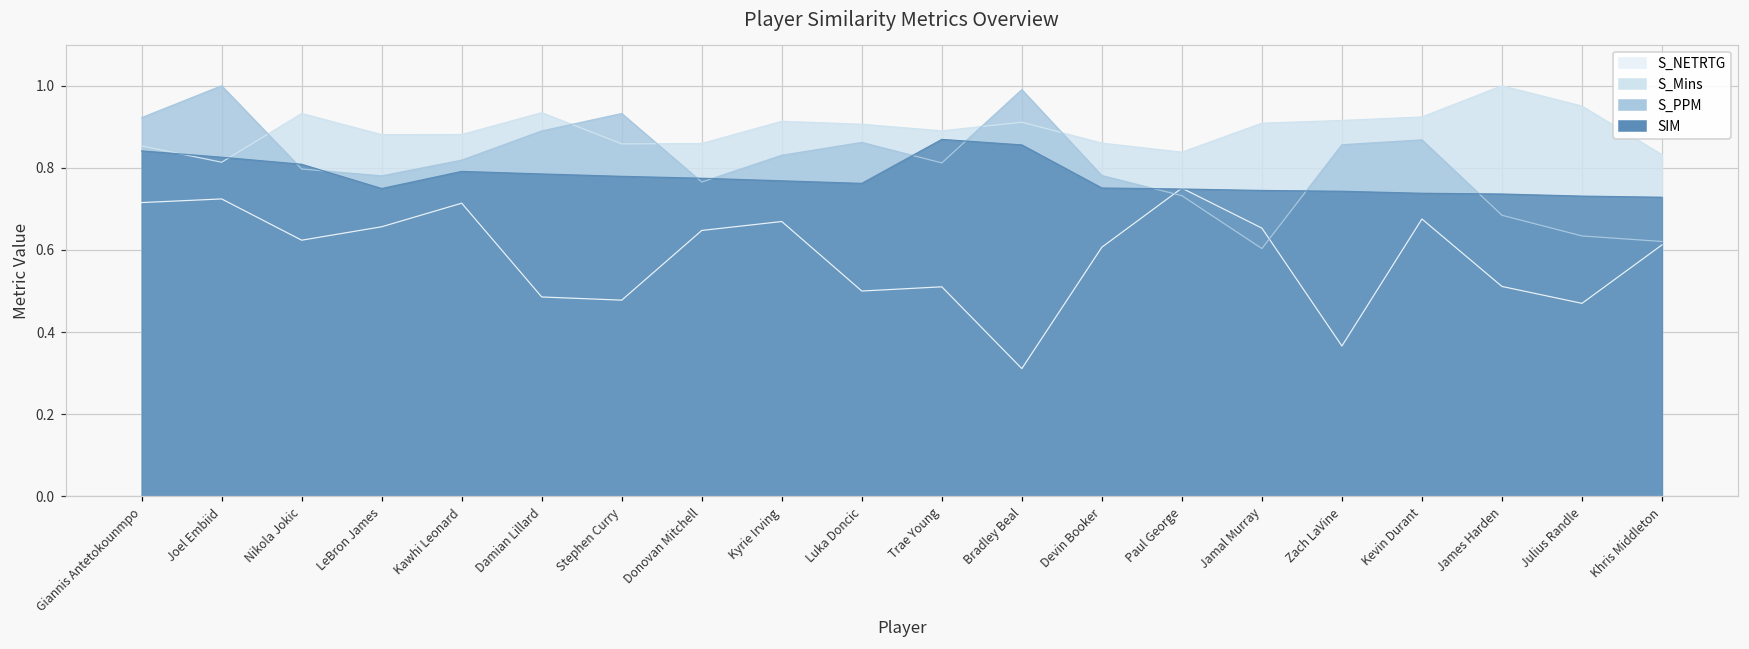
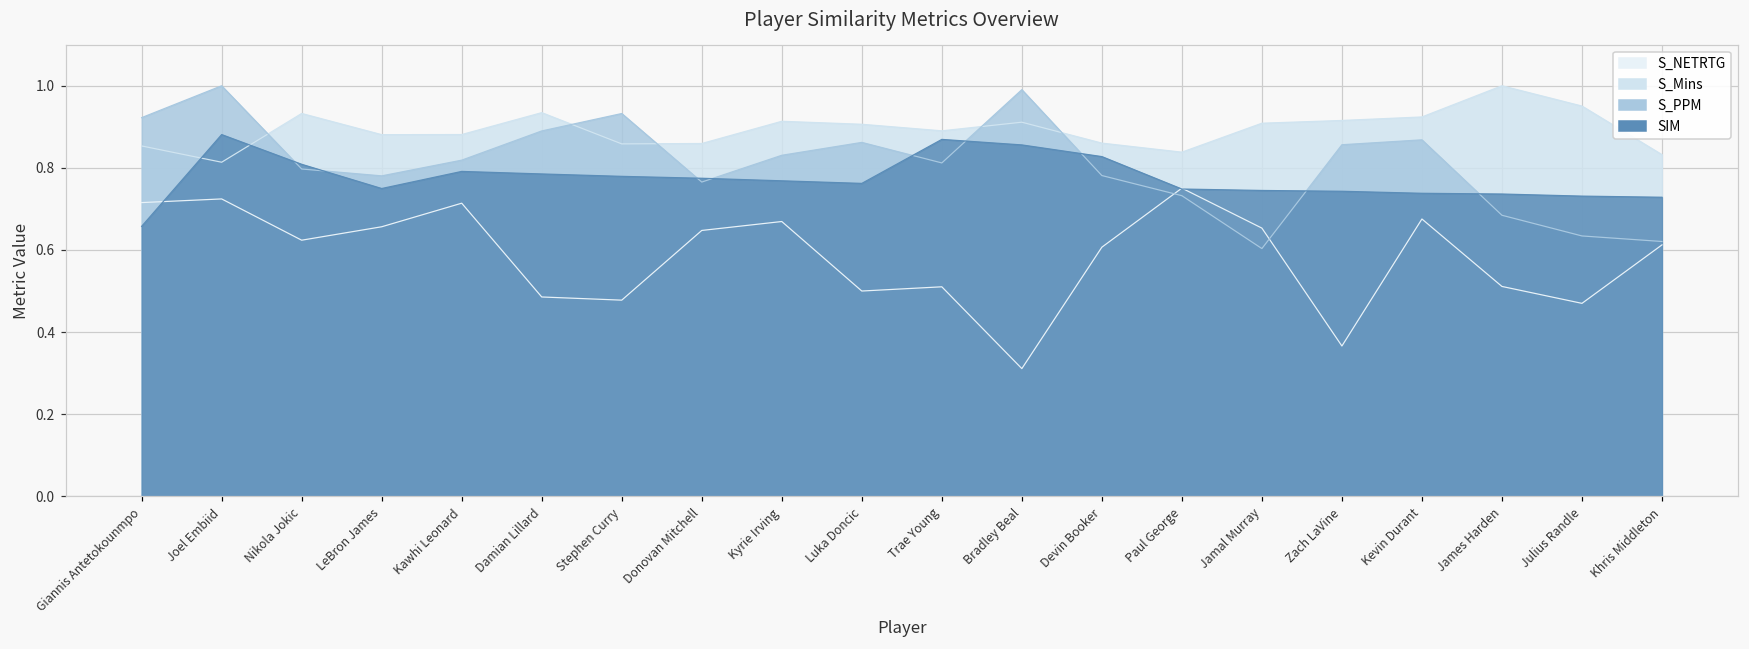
SIM, Giannis Antetokounmpo: 0.84 -> 0.66
SIM, Joel Embiid: 0.83 -> 0.88
SIM, Devin Booker: 0.75 -> 0.83
